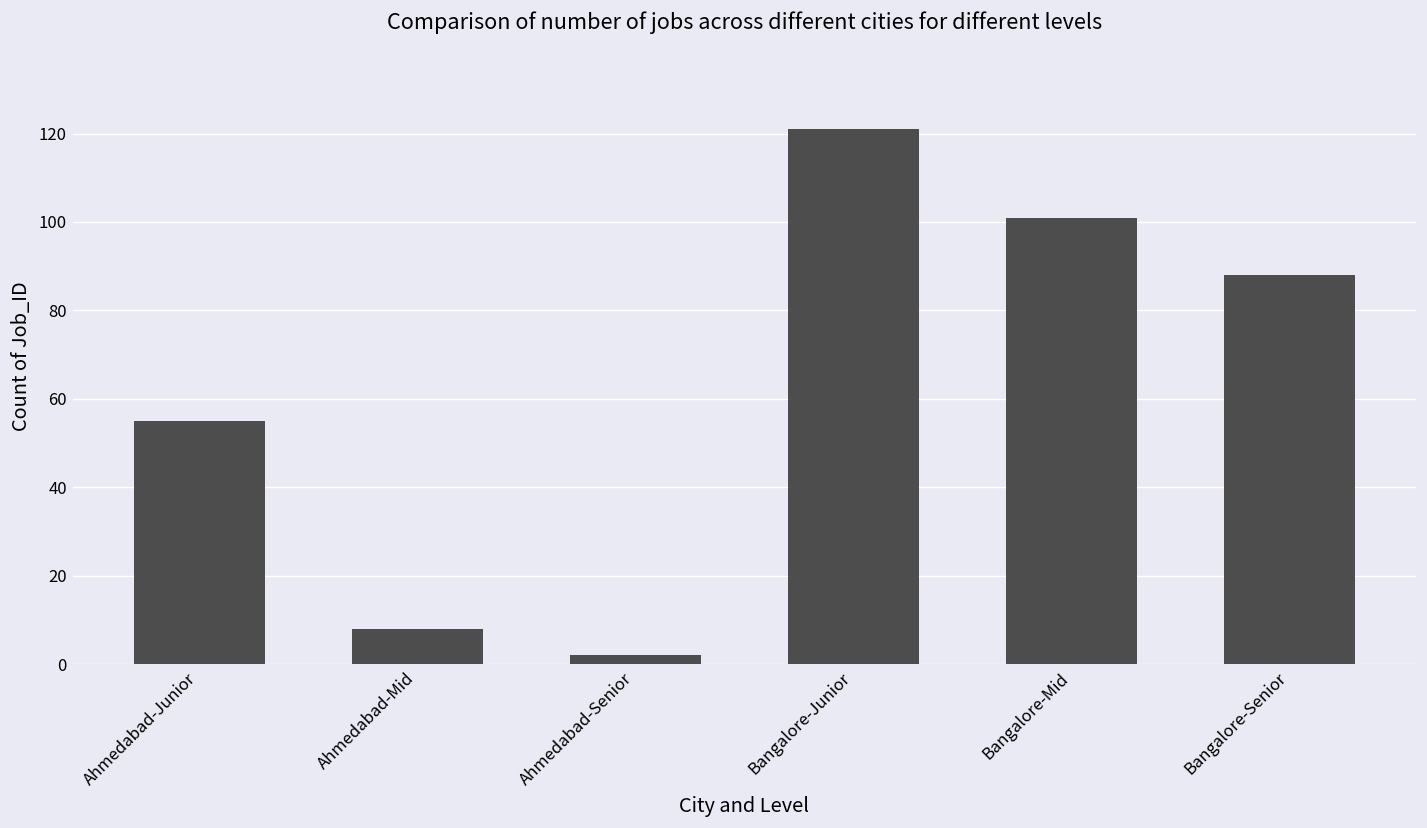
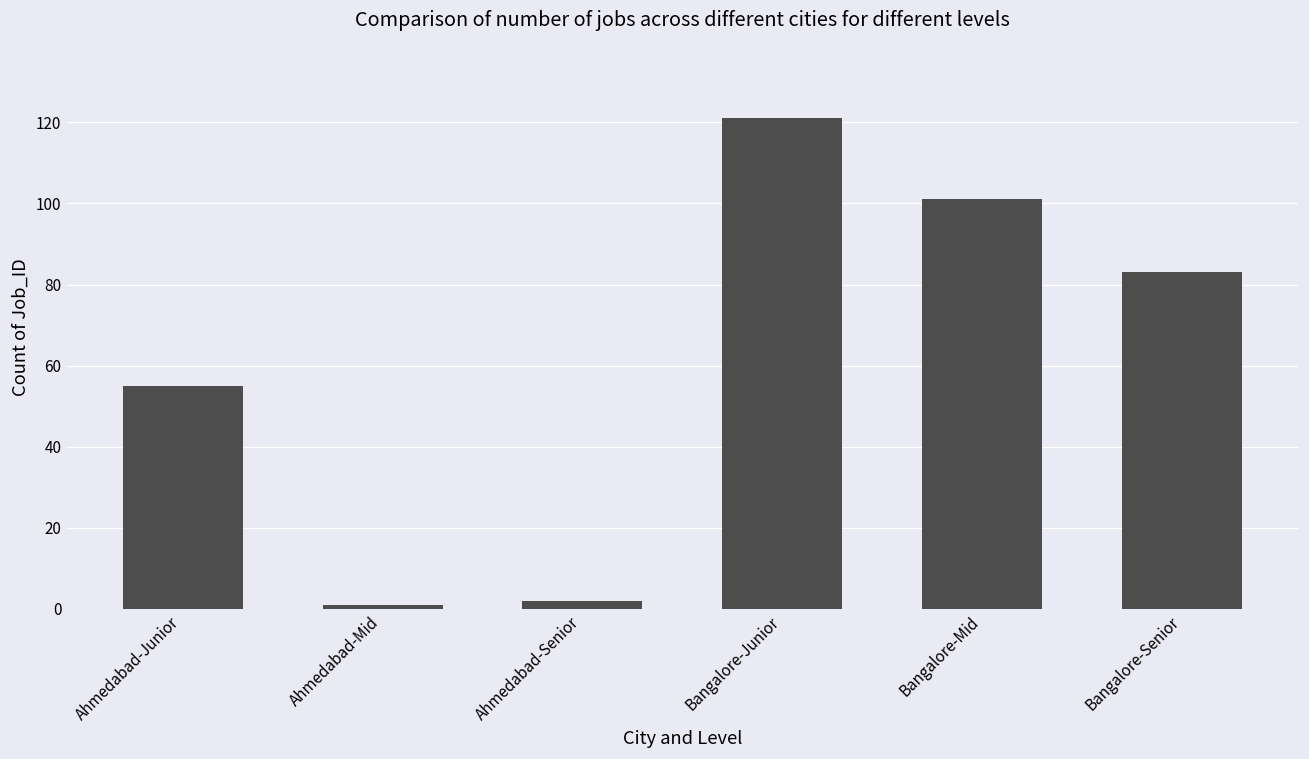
Ahmedabad-Mid: 8 -> 1
Bangalore-Senior: 88 -> 83
